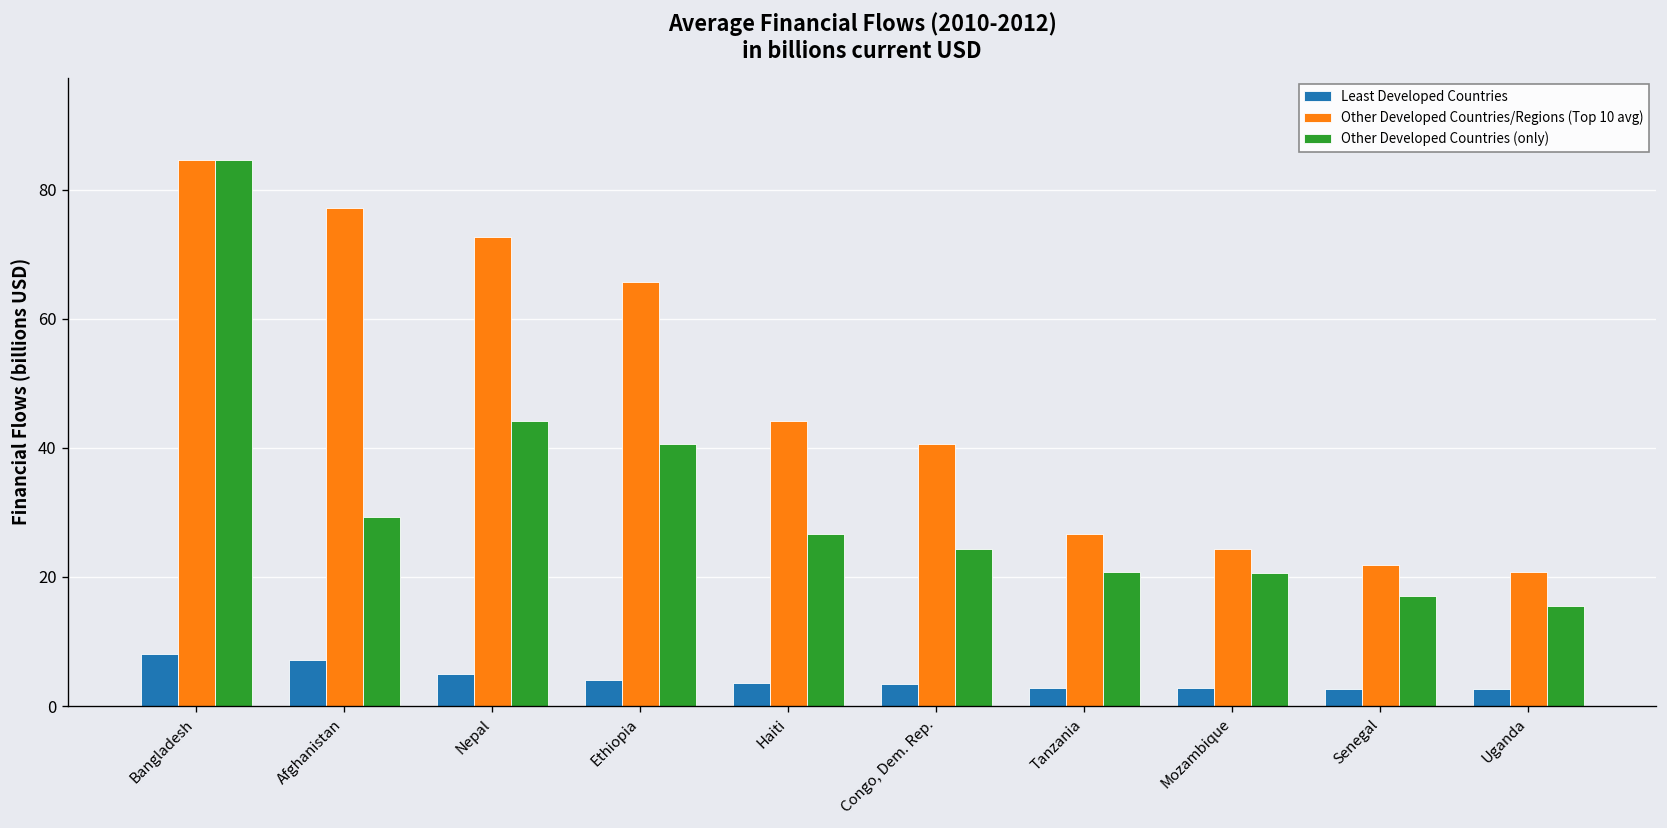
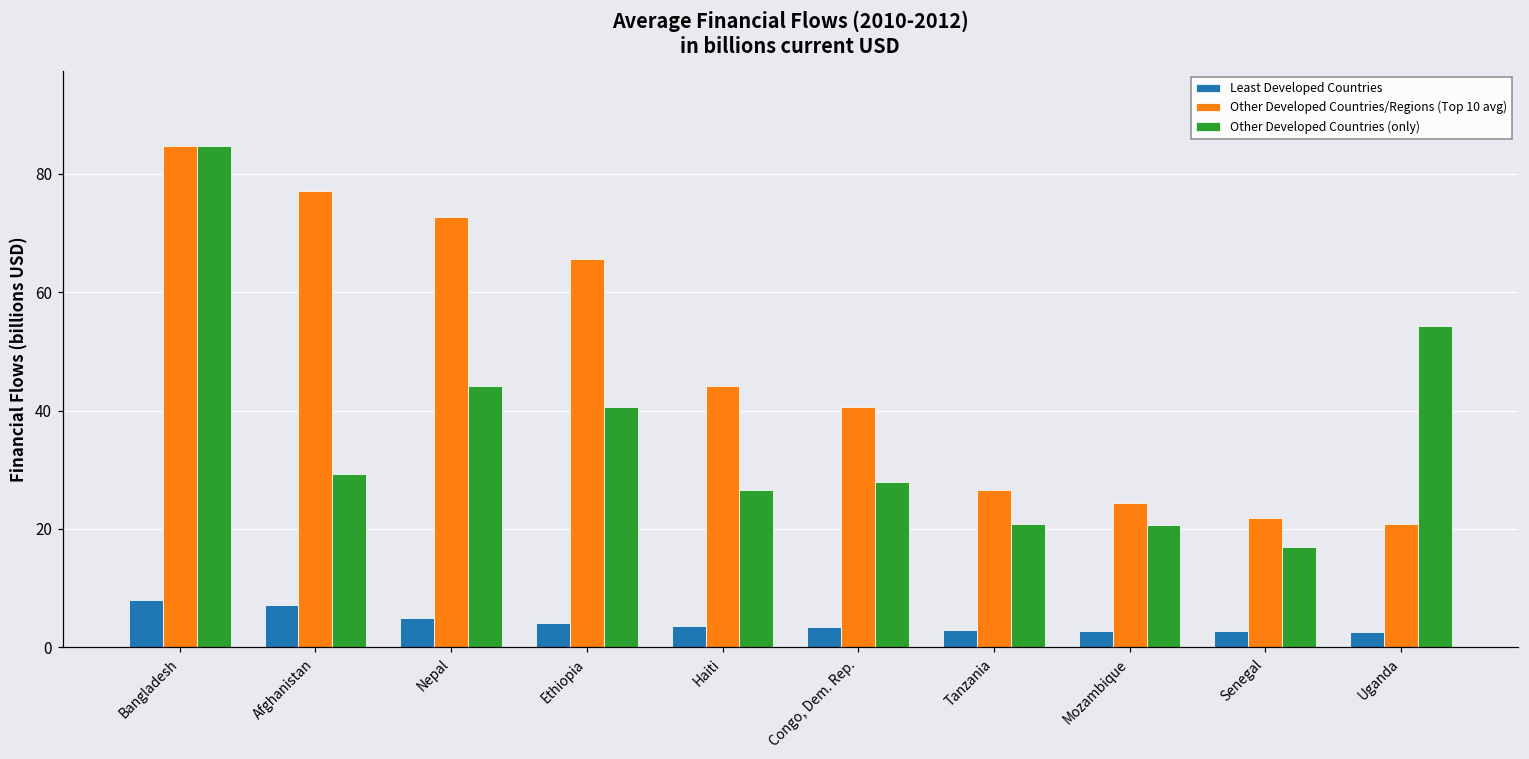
Other Developed Countries (only), Congo, Dem. Rep.: 24 -> 28
Other Developed Countries (only), Uganda: 15 -> 54
